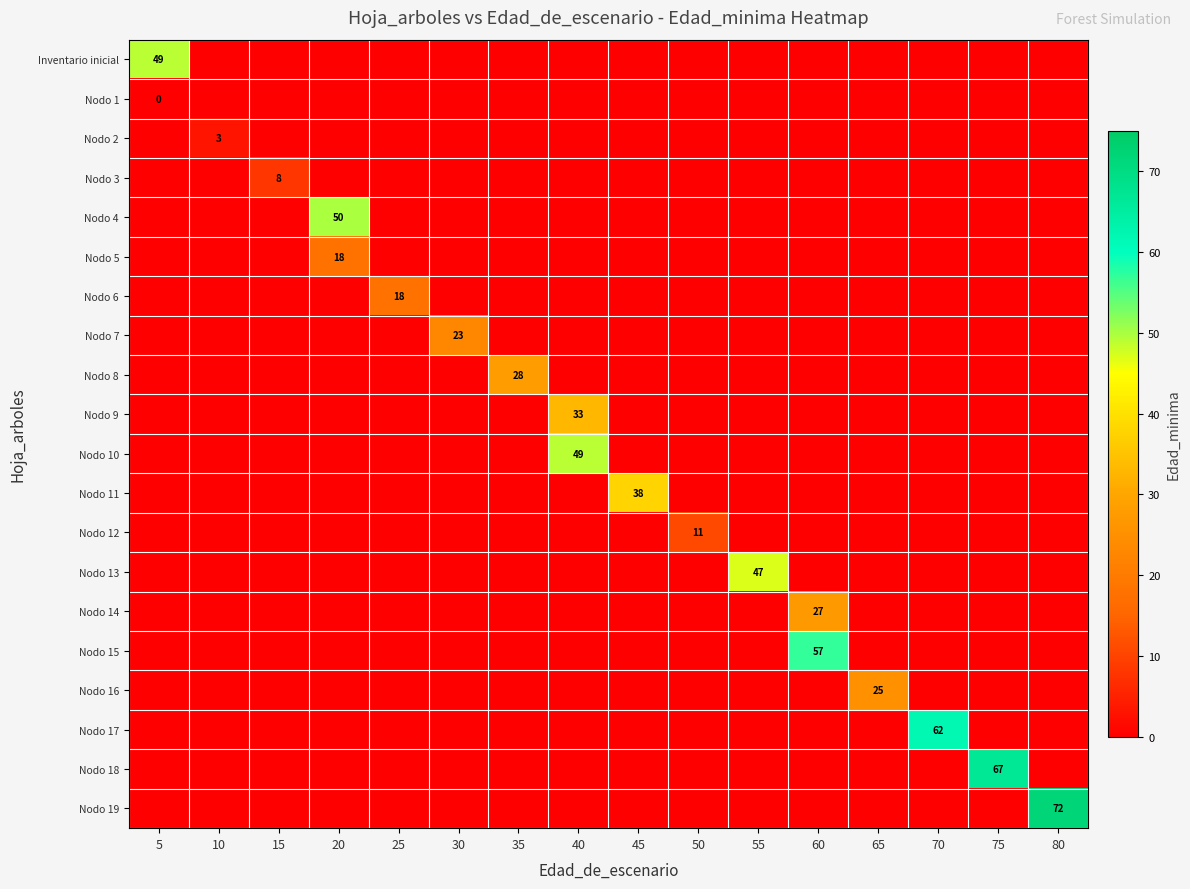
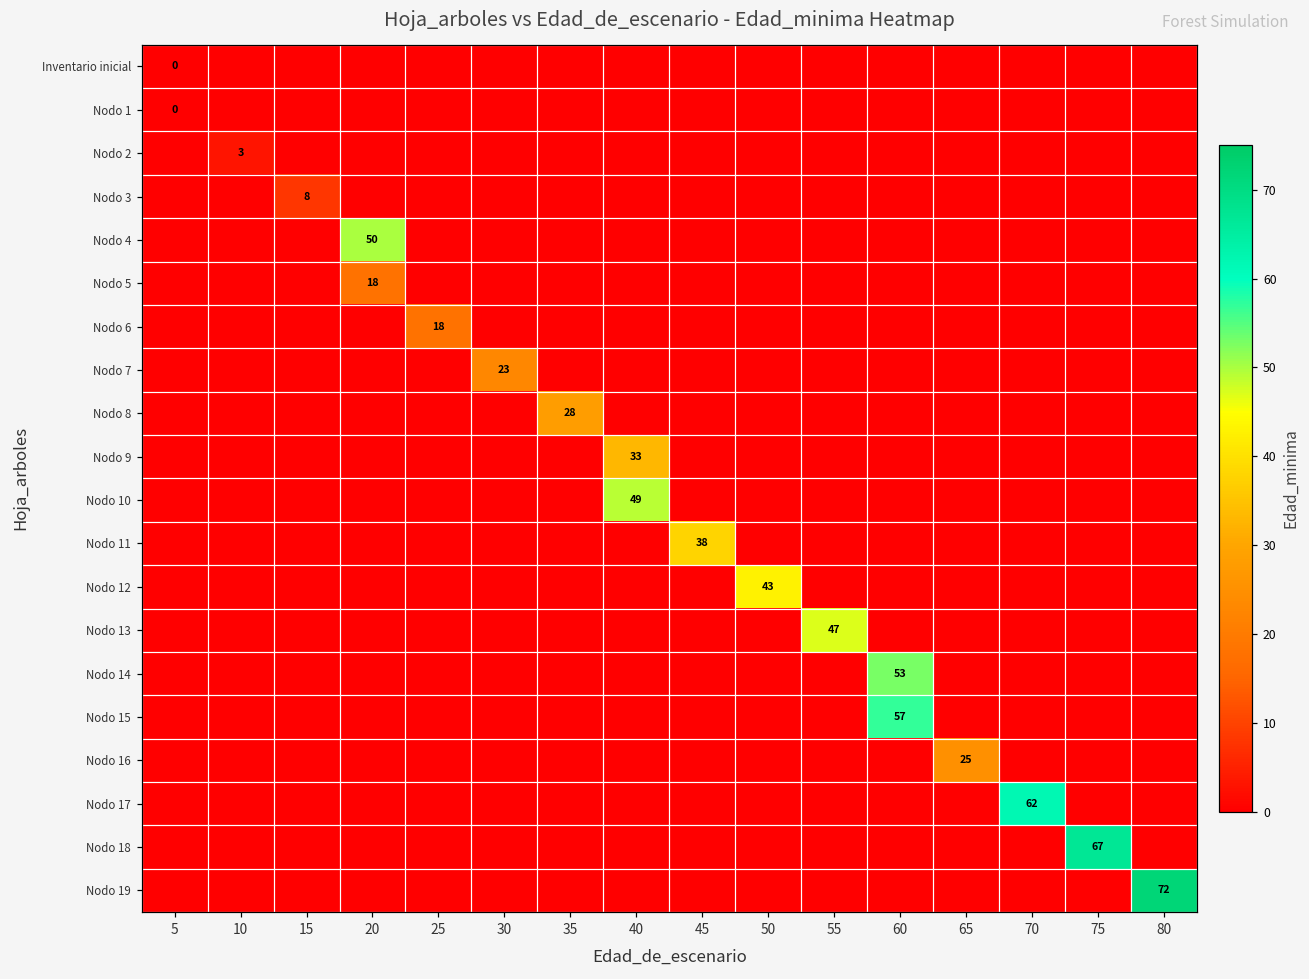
Inventario inicial, 5: 49 -> 0
Nodo 12, 50: 11 -> 43
Nodo 14, 60: 27 -> 53
